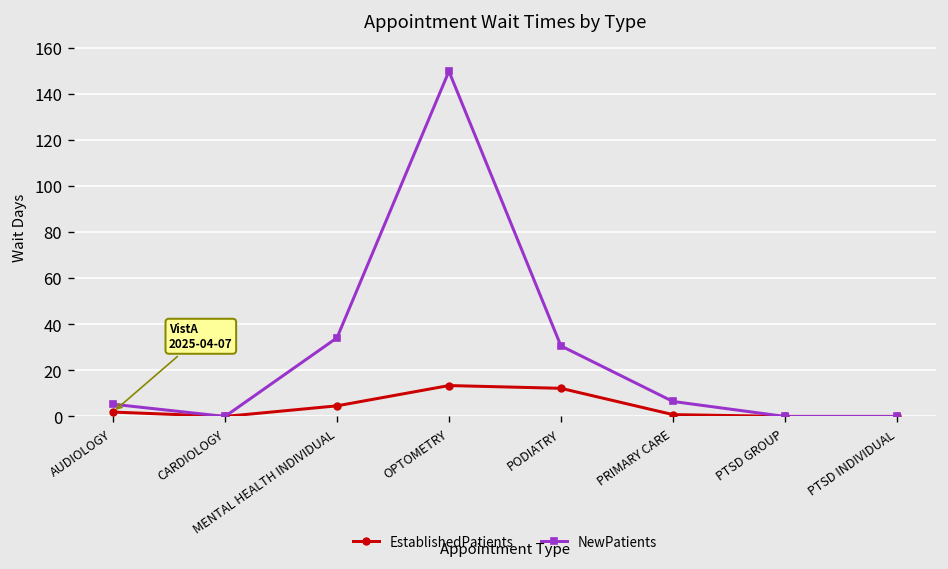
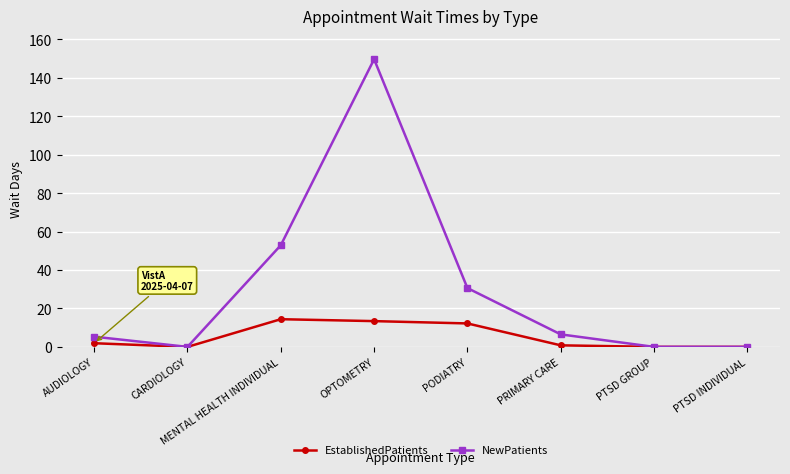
EstablishedPatients, MENTAL HEALTH INDIVIDUAL: 5 -> 14
NewPatients, MENTAL HEALTH INDIVIDUAL: 34 -> 53
